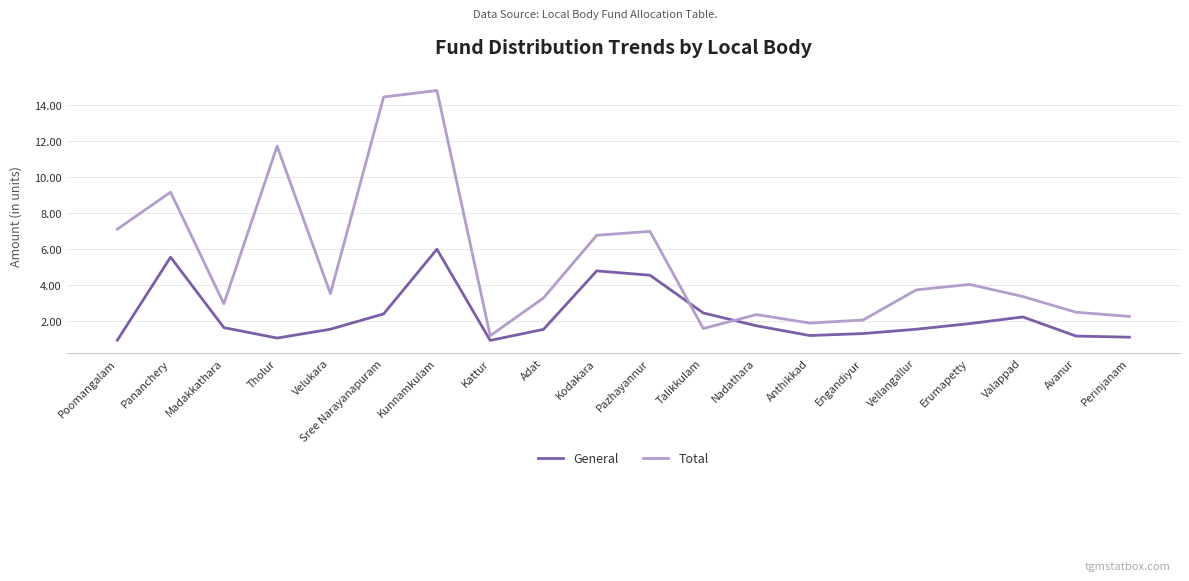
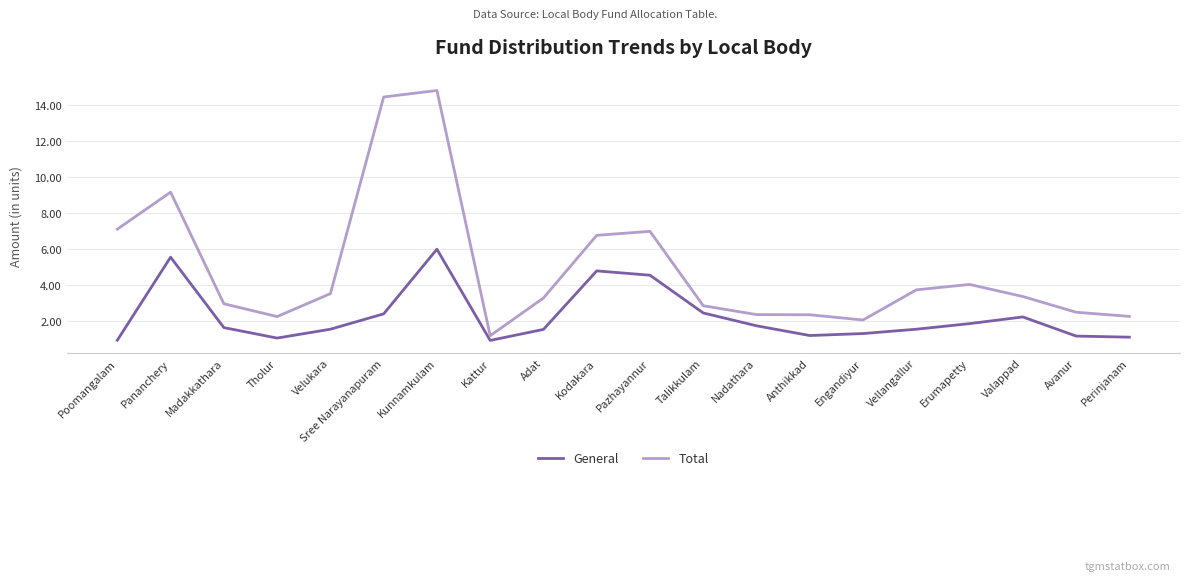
Total, Tholur: 11.7 -> 2.3
Total, Talikkulam: 1.6 -> 2.9
Total, Anthikkad: 1.9 -> 2.4
